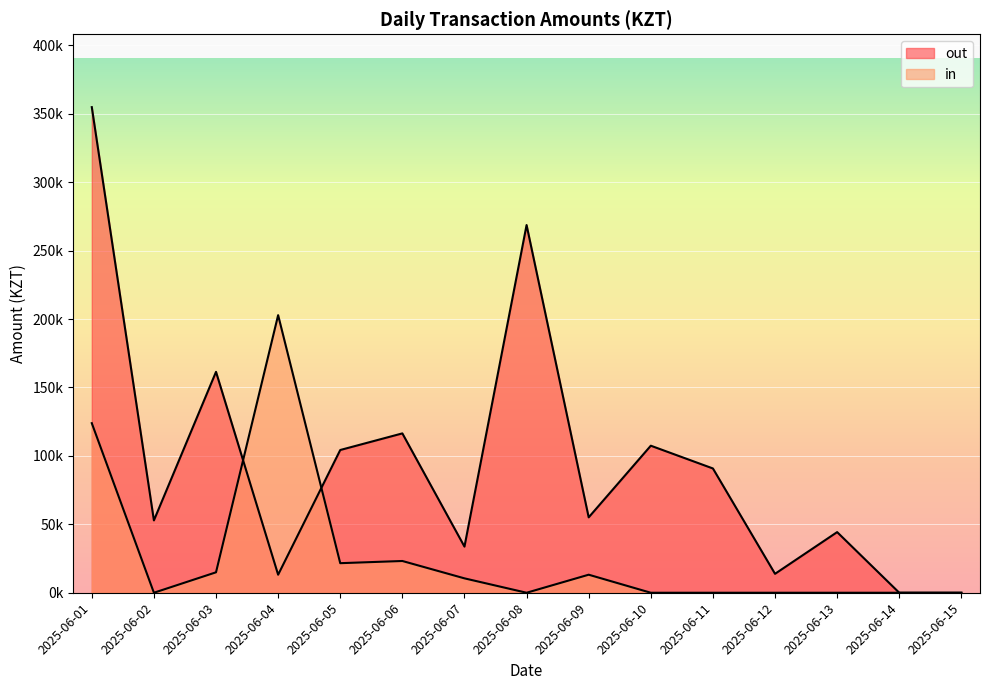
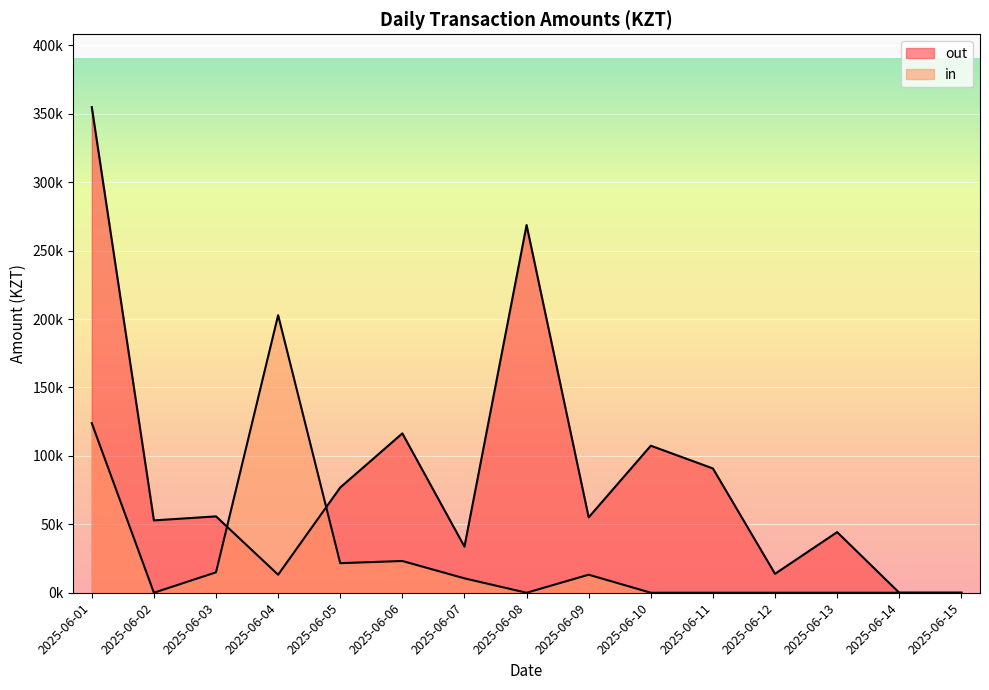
out, 2025-06-03: 161000 -> 56000
out, 2025-06-05: 104000 -> 77000
